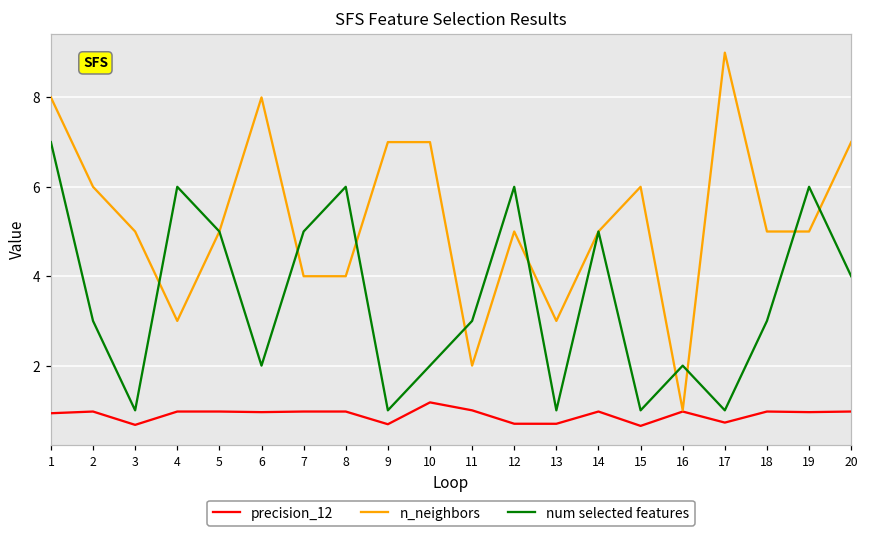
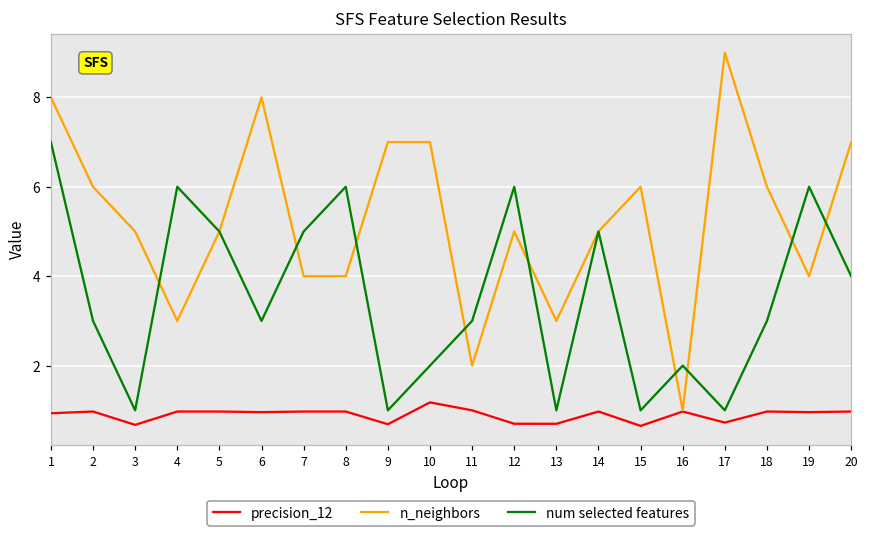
num selected features, 6: 2 -> 3
n_neighbors, 18: 5 -> 6
n_neighbors, 19: 5 -> 4
